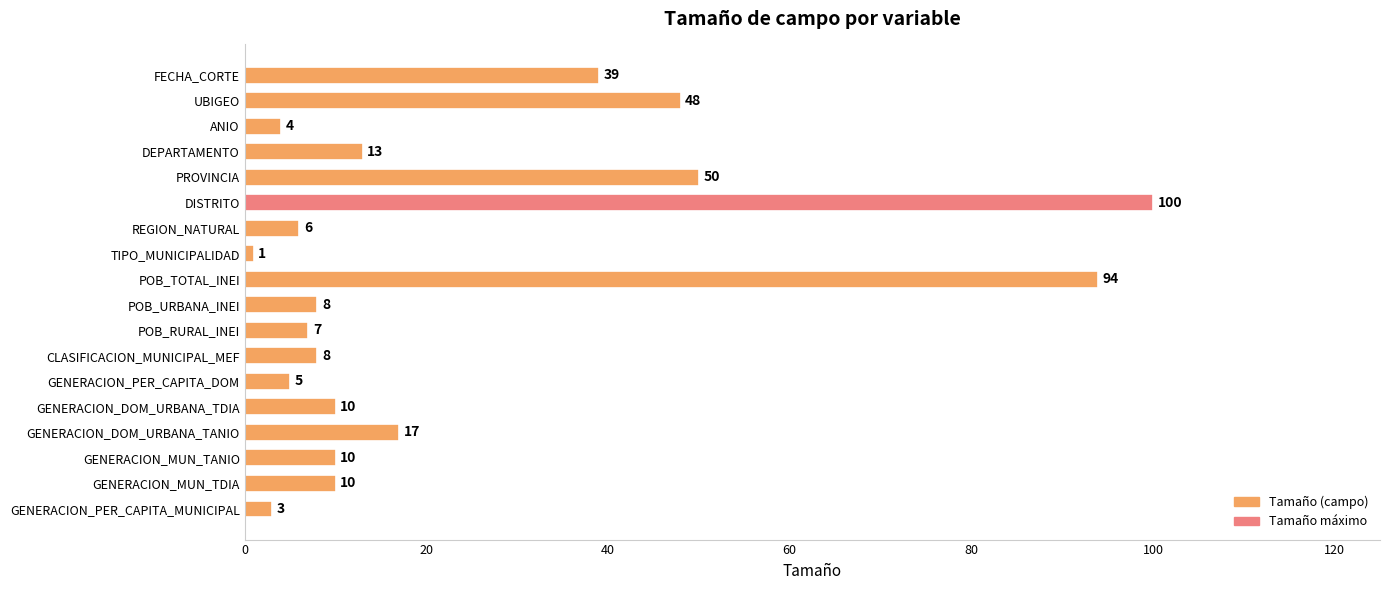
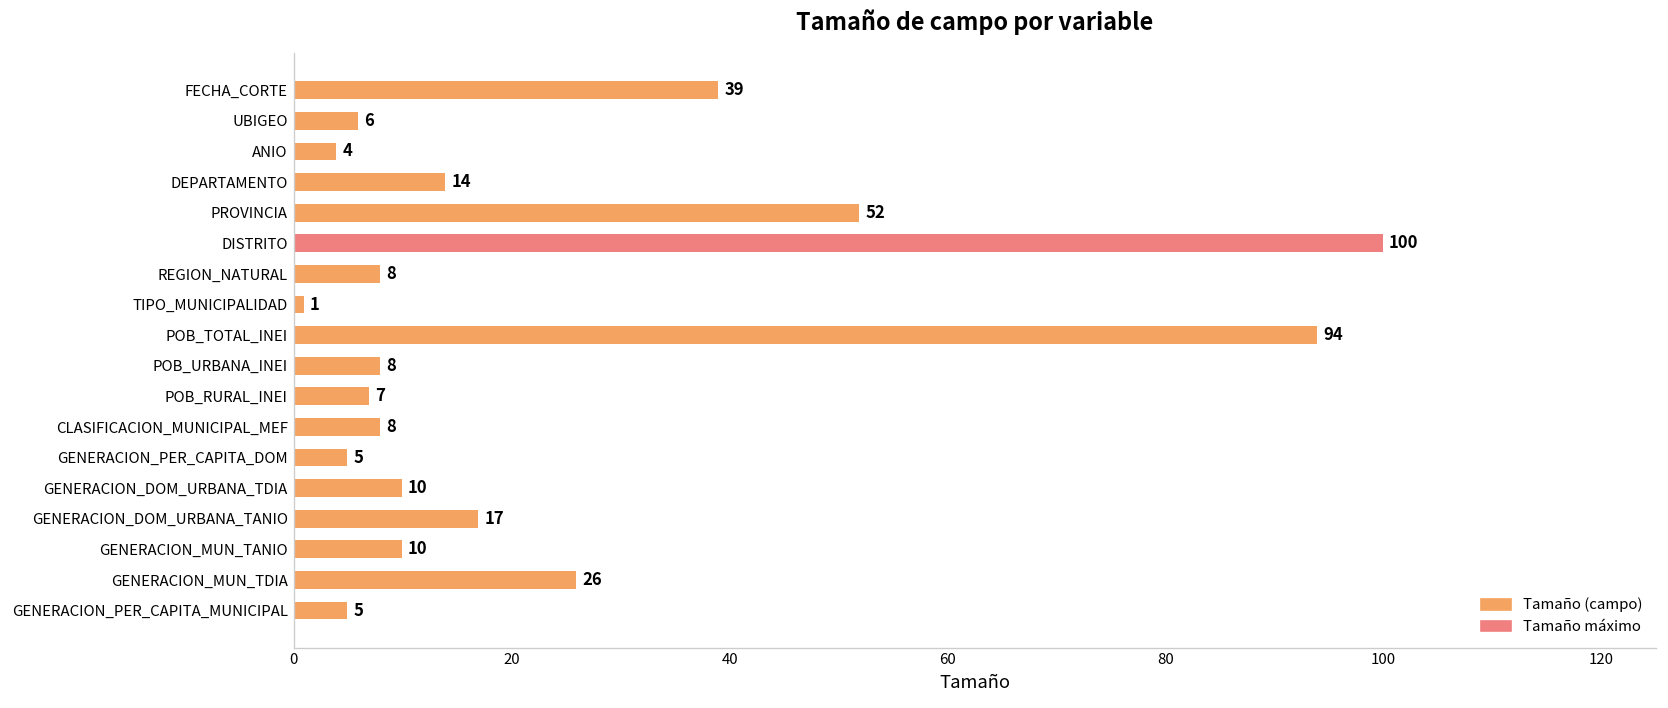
UBIGEO: 48 -> 6
DEPARTAMENTO: 13 -> 14
PROVINCIA: 50 -> 52
REGION_NATURAL: 6 -> 8
GENERACION_MUN_TDIA: 10 -> 26
GENERACION_PER_CAPITA_MUNICIPAL: 3 -> 5
